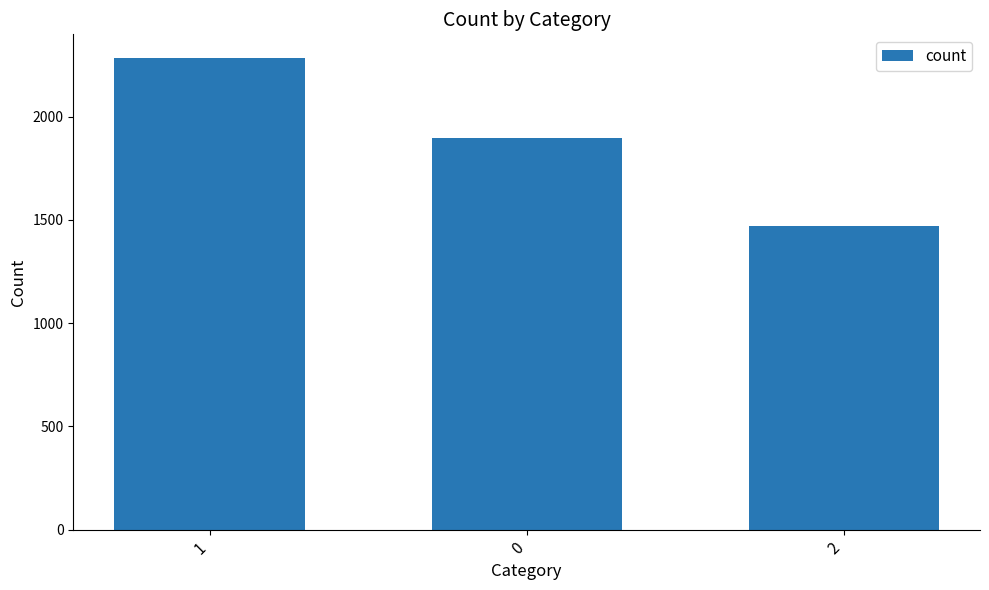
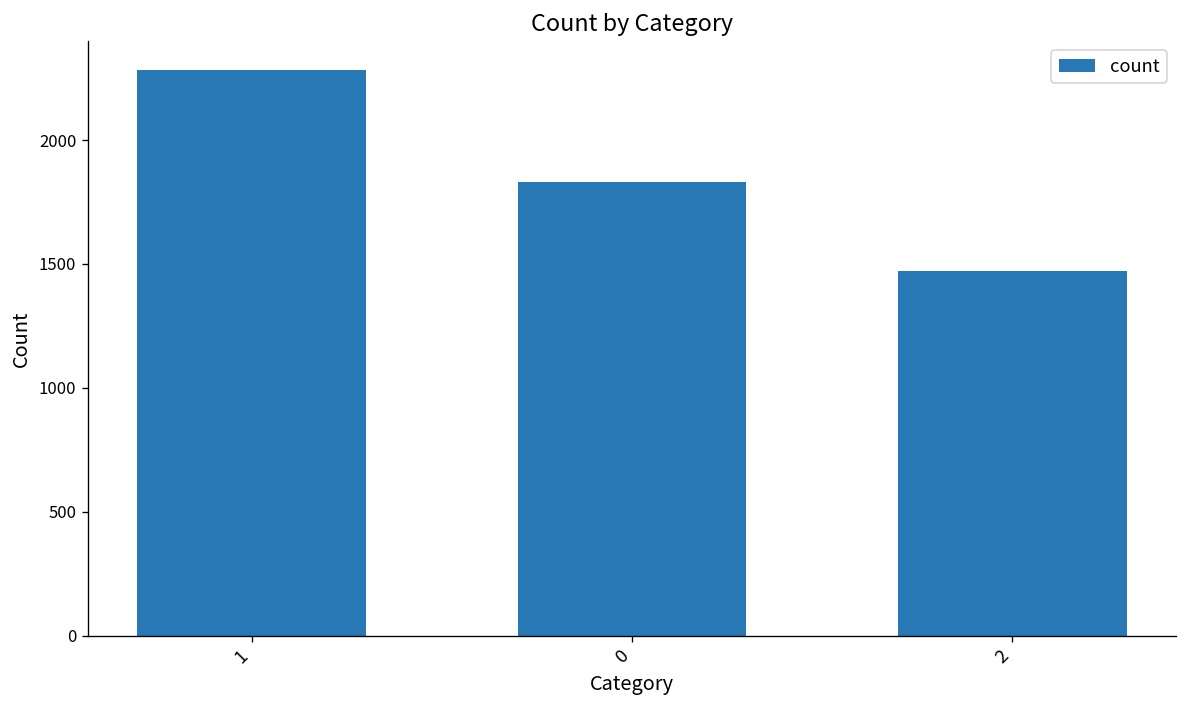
0: 1900 -> 1830
